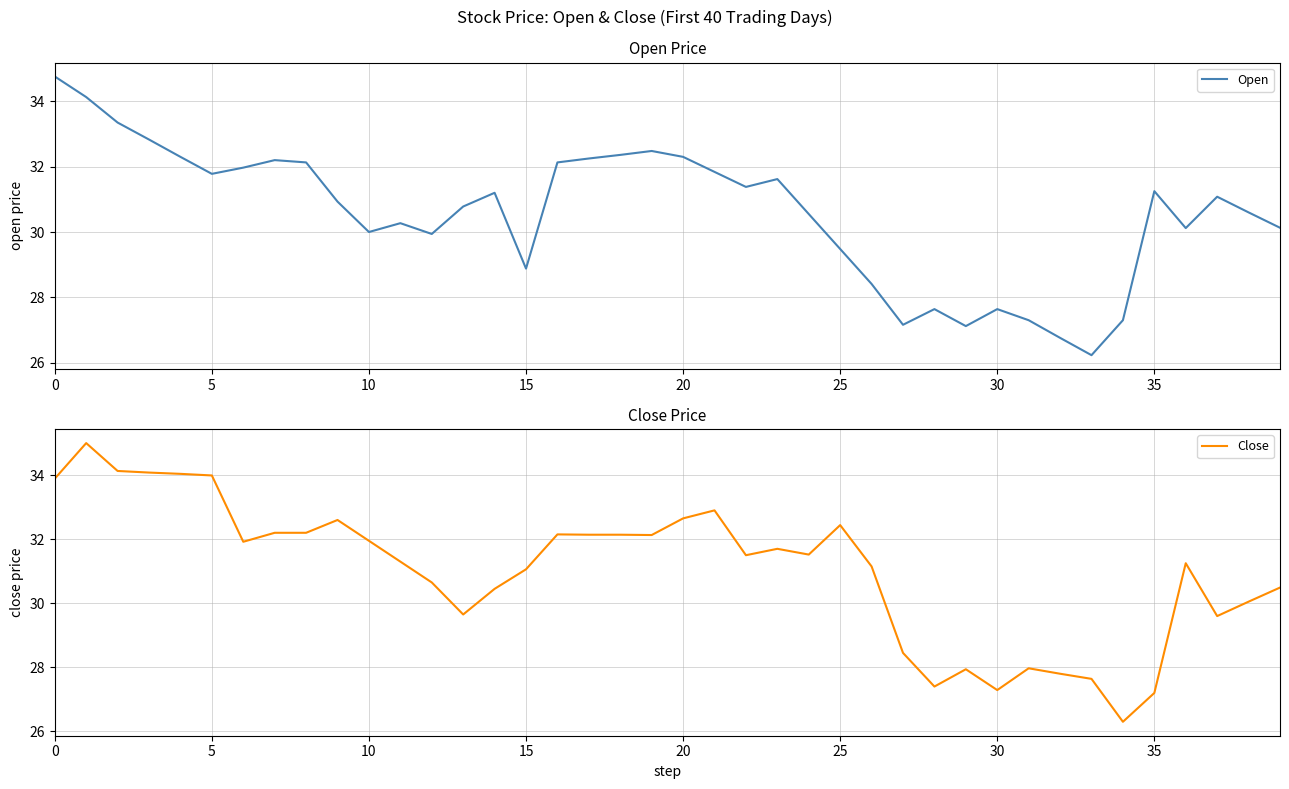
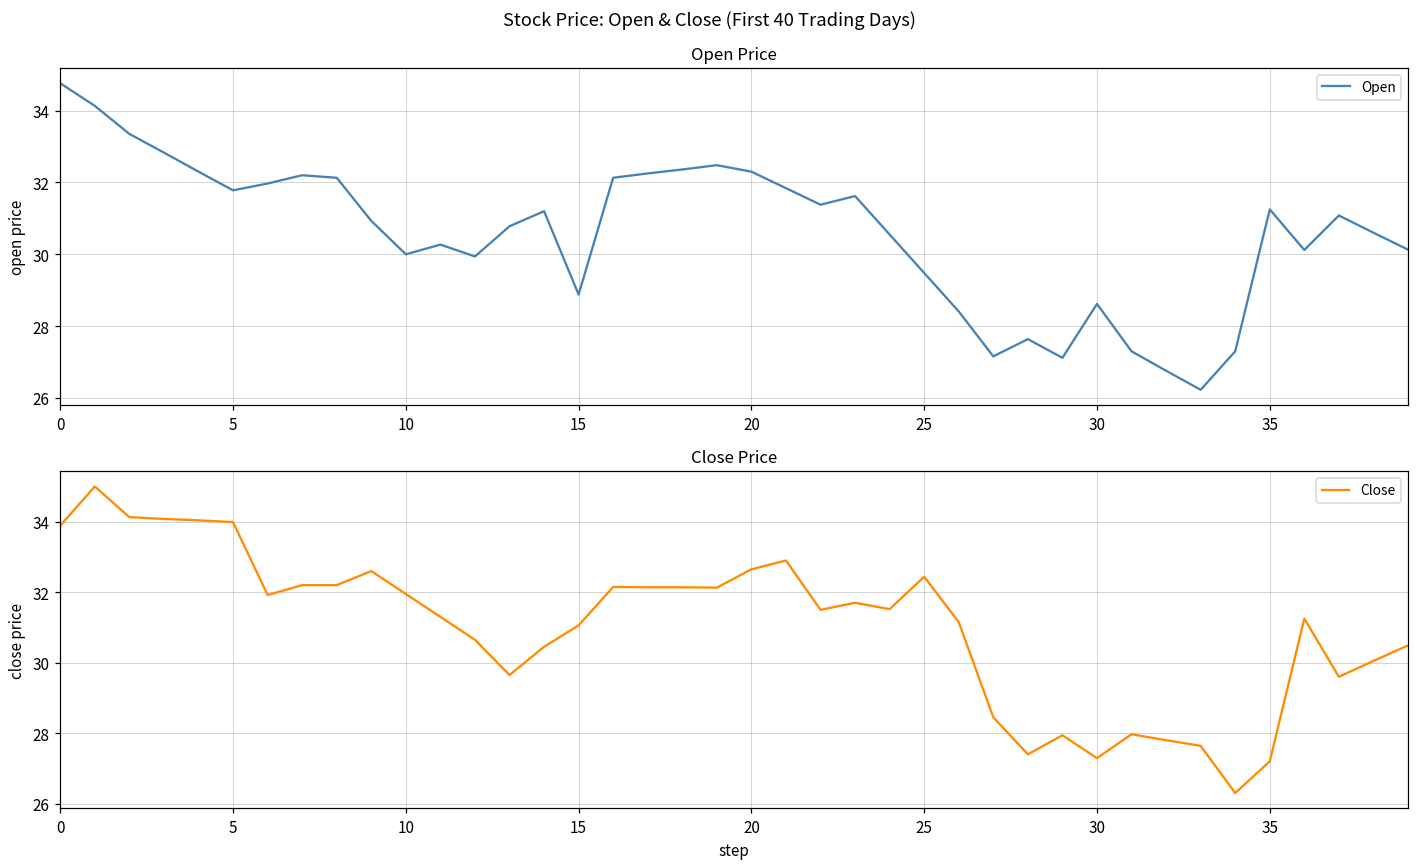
Open Price, 30: 27.6 -> 28.6
